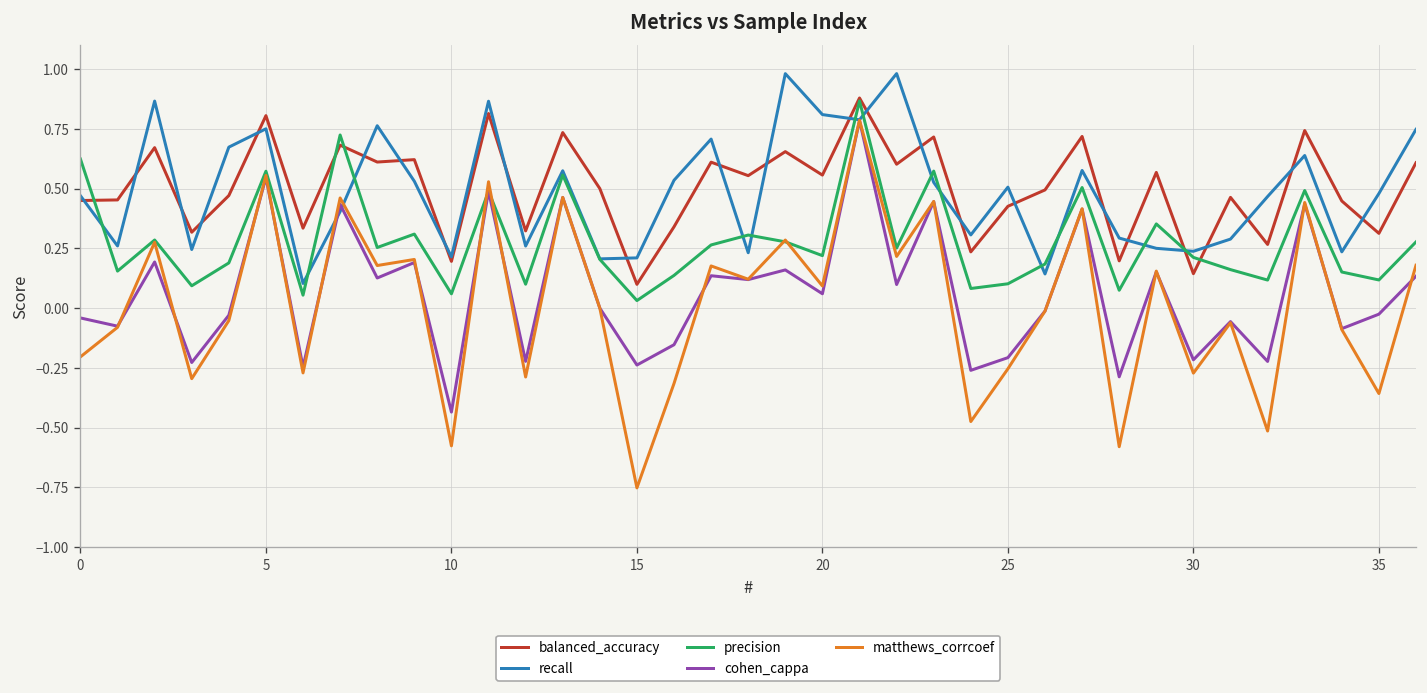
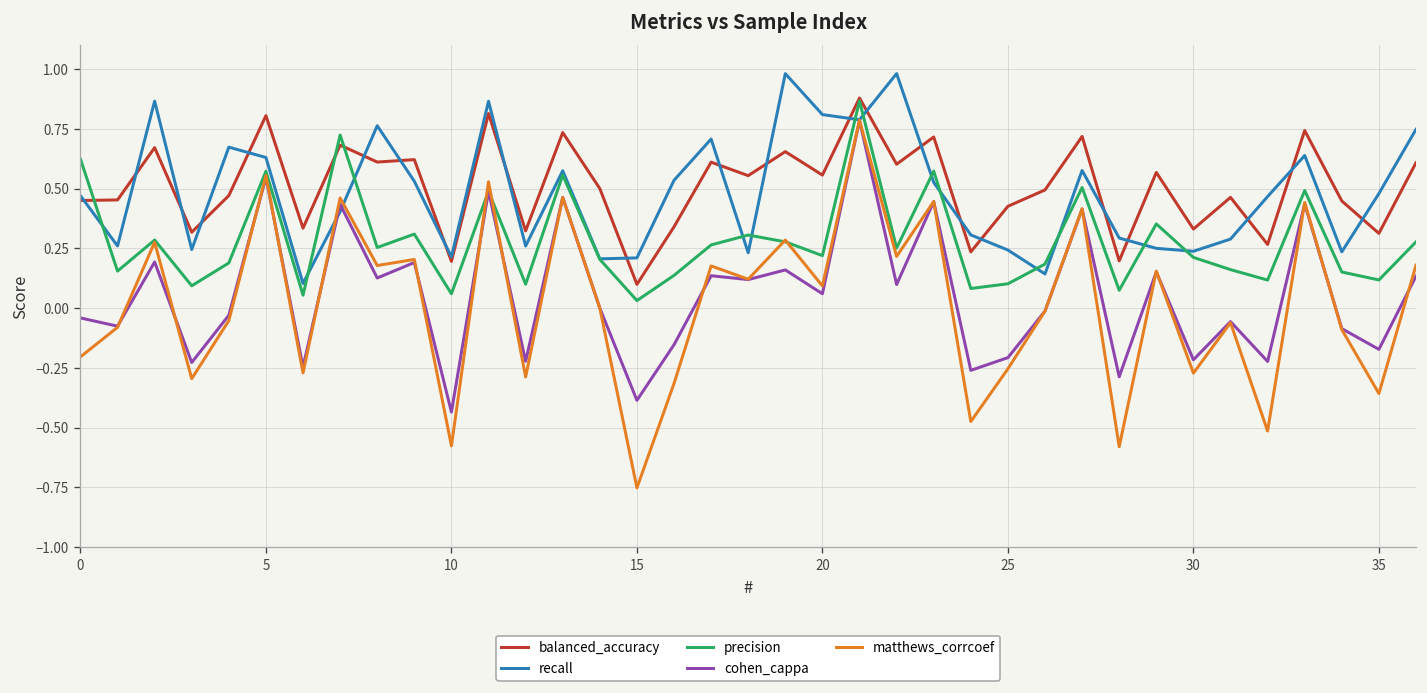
recall, 5: 0.75 -> 0.63
cohen_cappa, 15: -0.24 -> -0.39
recall, 25: 0.51 -> 0.24
balanced_accuracy, 30: 0.14 -> 0.33
cohen_cappa, 35: -0.03 -> -0.17
